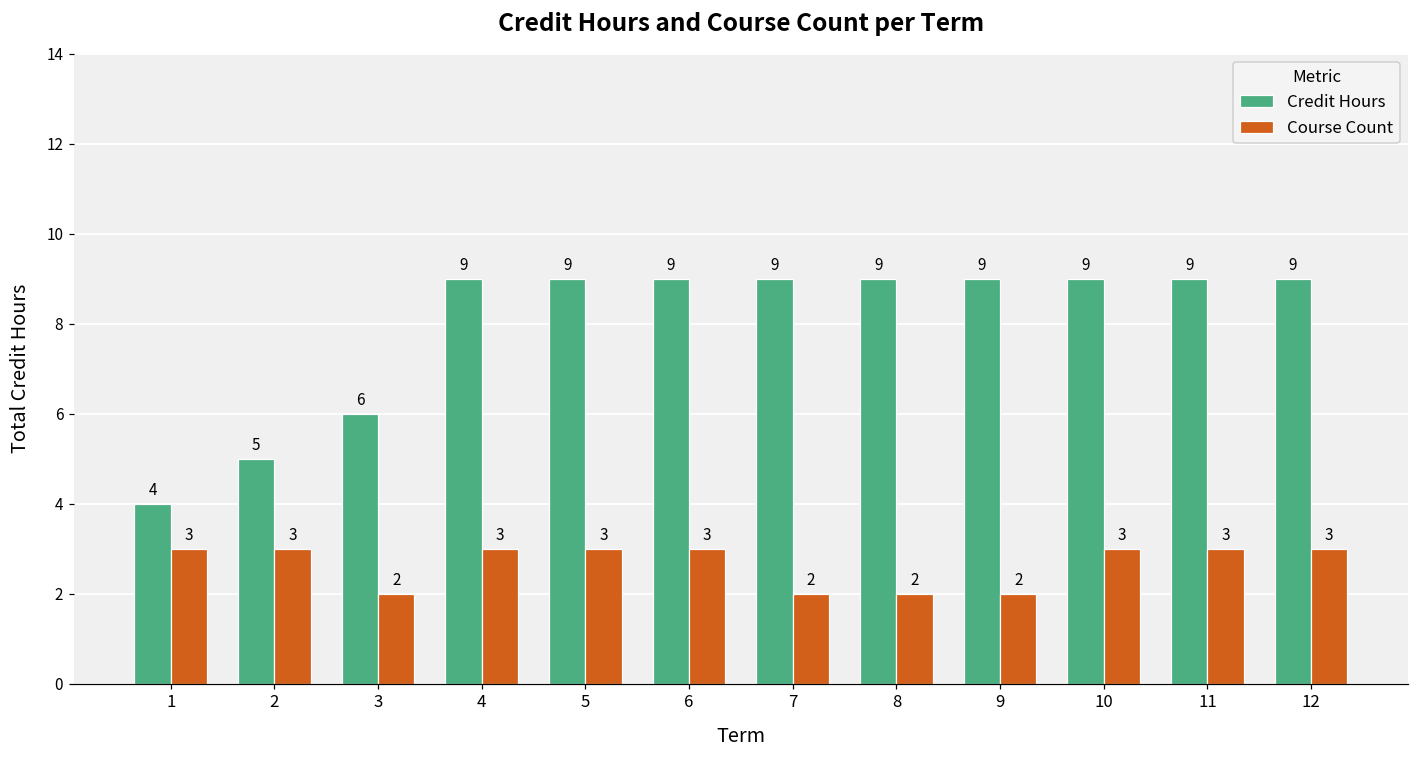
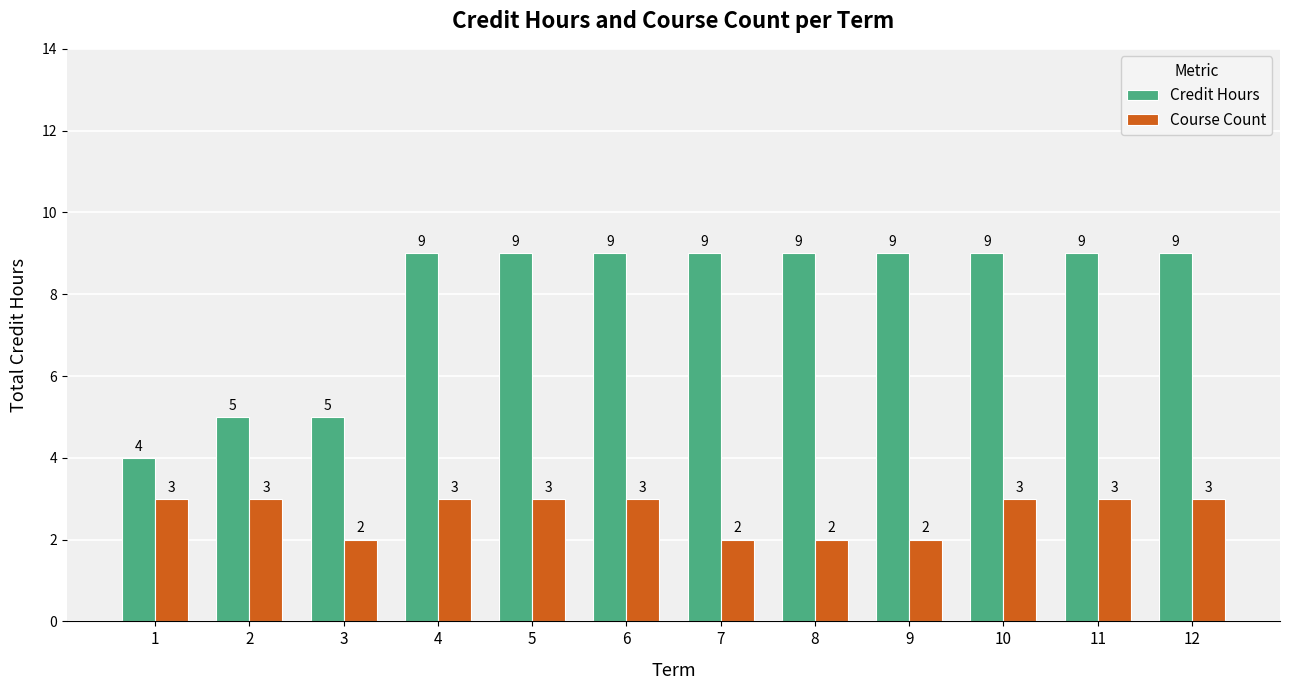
Credit Hours, 3: 6 -> 5
